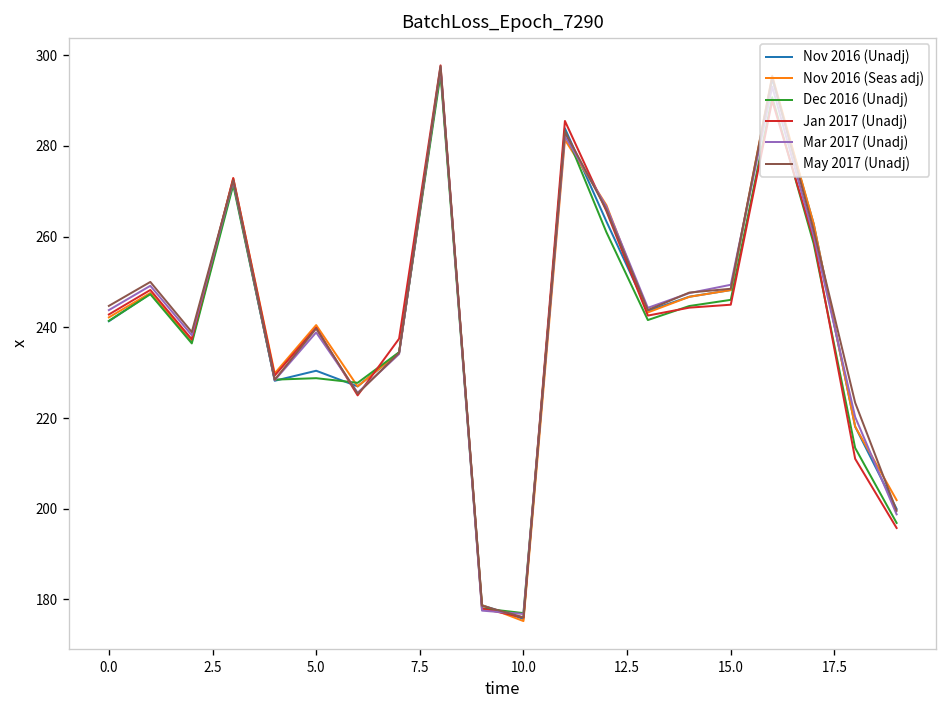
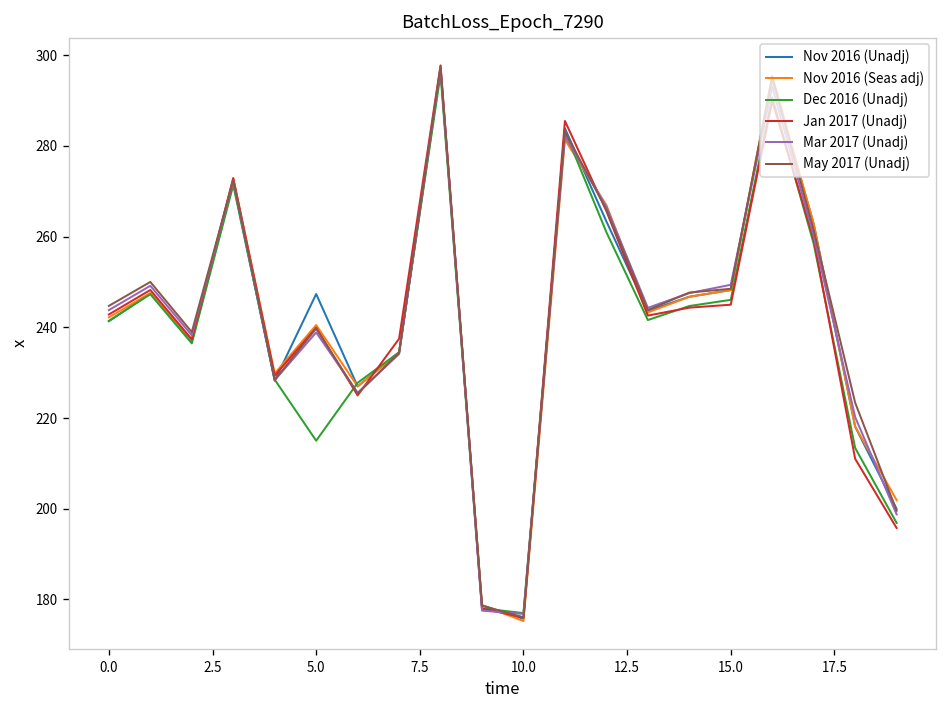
Nov 2016 (Unadj), 5.0: 230 -> 247
Dec 2016 (Unadj), 5.0: 229 -> 215
